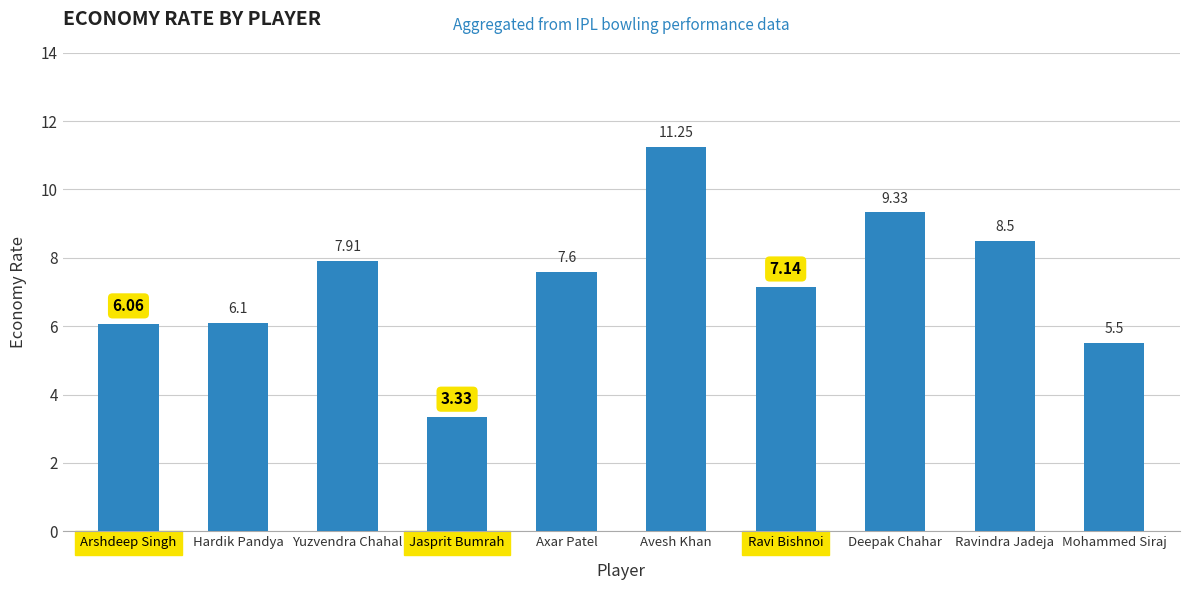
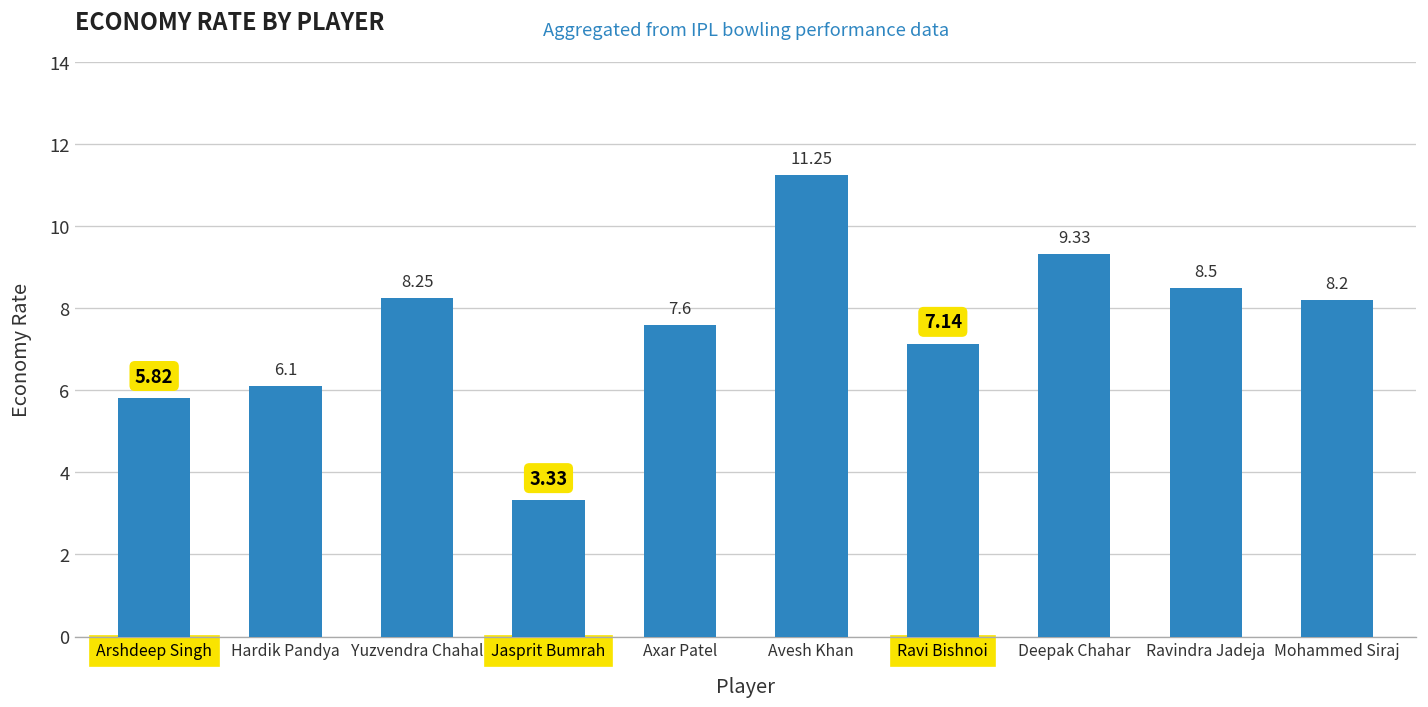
Arshdeep Singh: 6.06 -> 5.82
Yuzvendra Chahal: 7.91 -> 8.25
Mohammed Siraj: 5.5 -> 8.2
